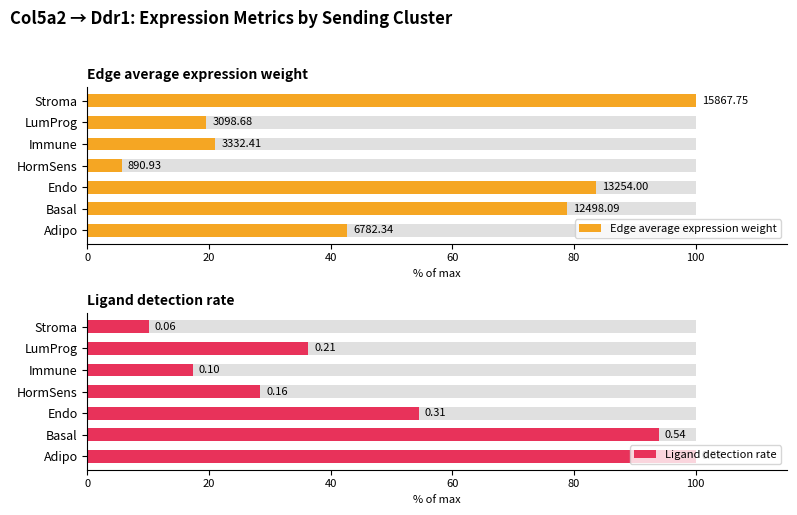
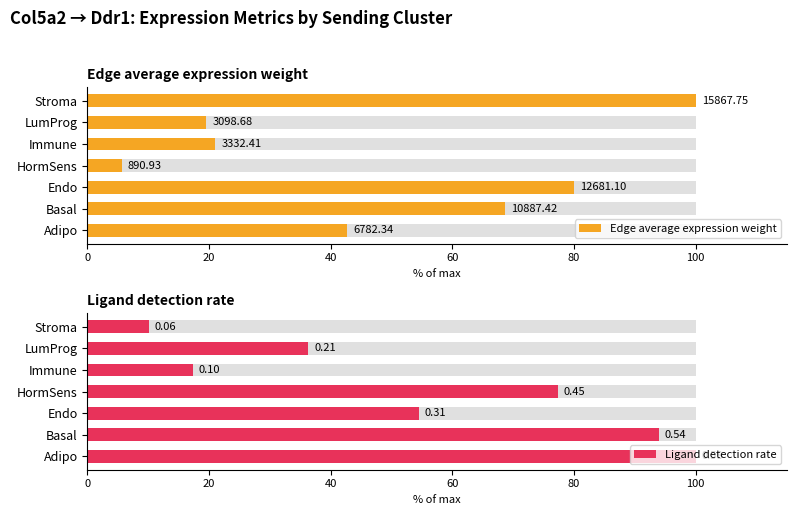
Edge average expression weight, Edge average expression weight, Endo: 13254.00 -> 12681.10
Edge average expression weight, Edge average expression weight, Basal: 12498.09 -> 10887.42
Ligand detection rate, Ligand detection rate, HormSens: 0.16 -> 0.45
